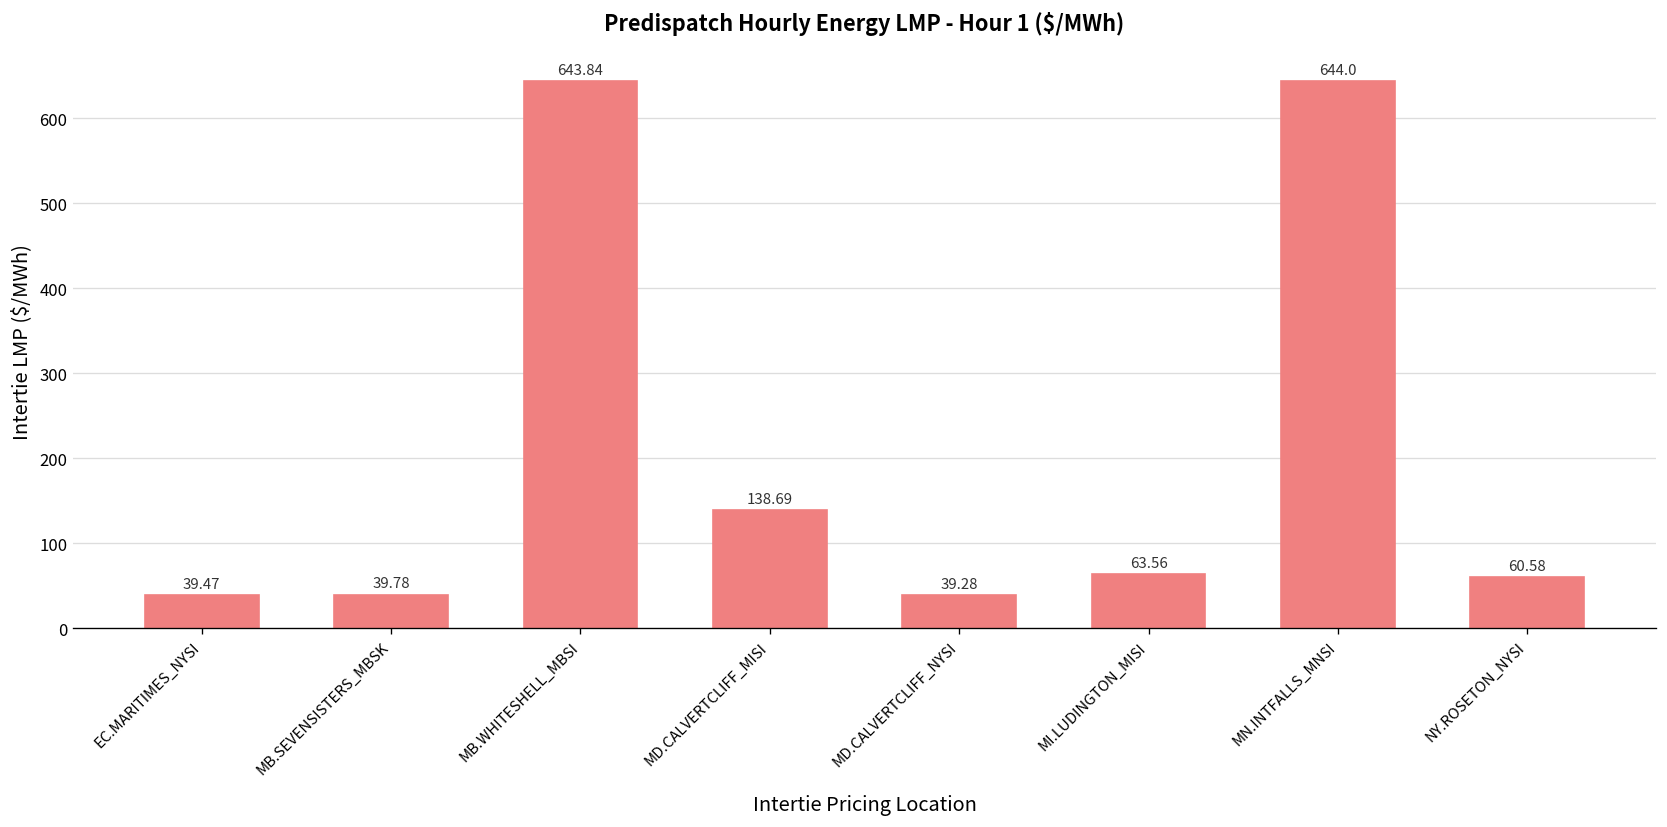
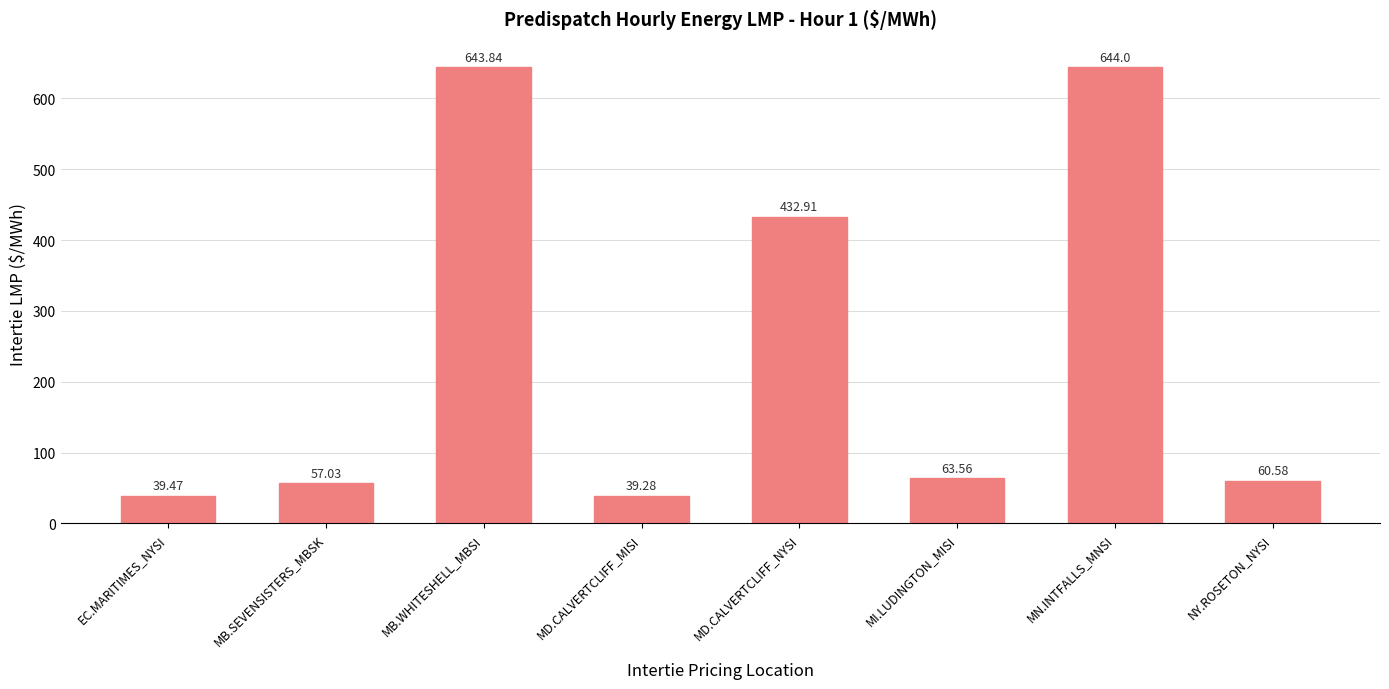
MB.SEVENSISTERS_MBSK: 39.78 -> 57.03
MD.CALVERTCLIFF_MISI: 138.69 -> 39.28
MD.CALVERTCLIFF_NYSI: 39.28 -> 432.91
